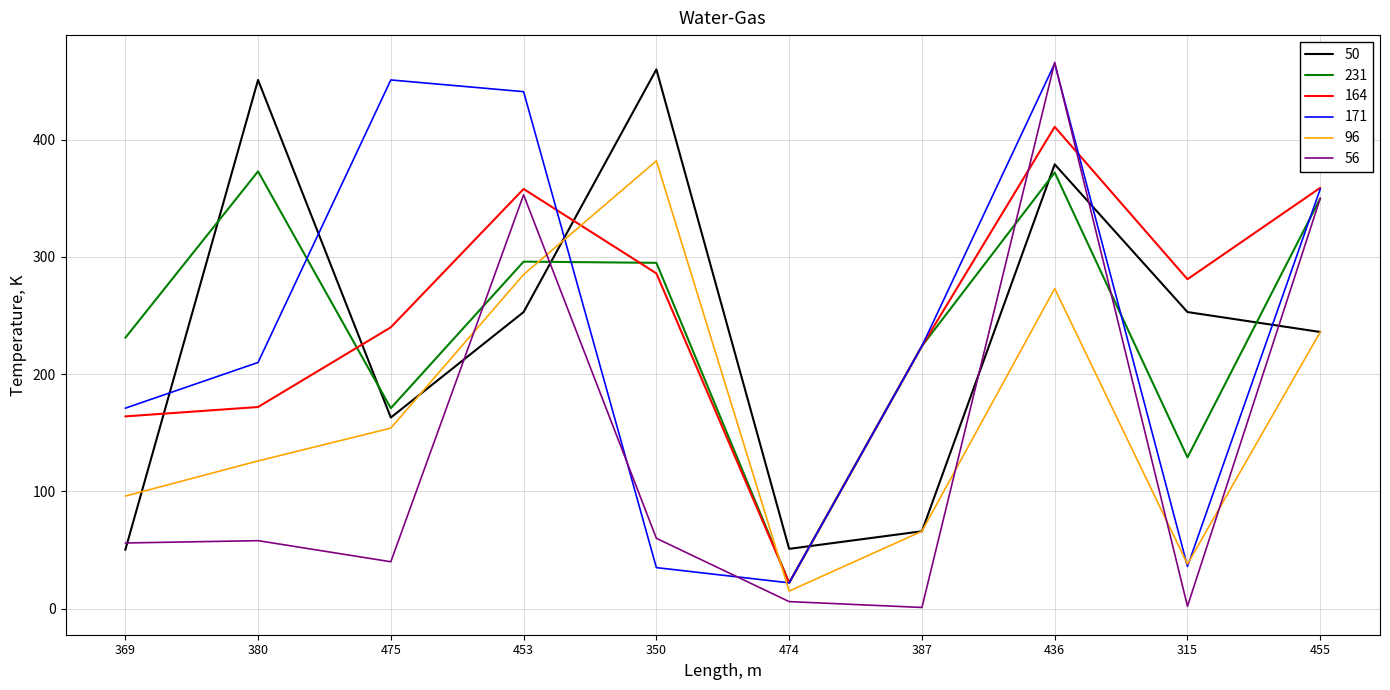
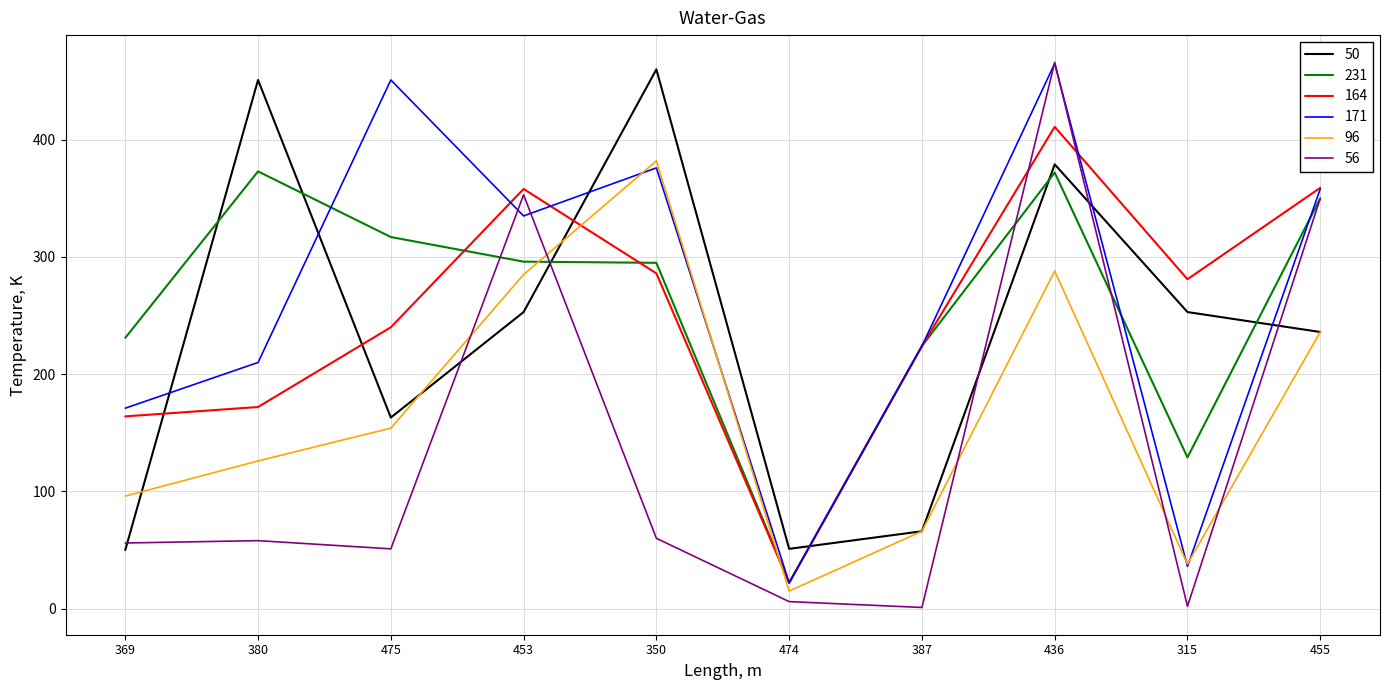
231, 475: 171 -> 317
56, 475: 40 -> 51
171, 453: 441 -> 335
171, 350: 35 -> 376
96, 436: 273 -> 288
